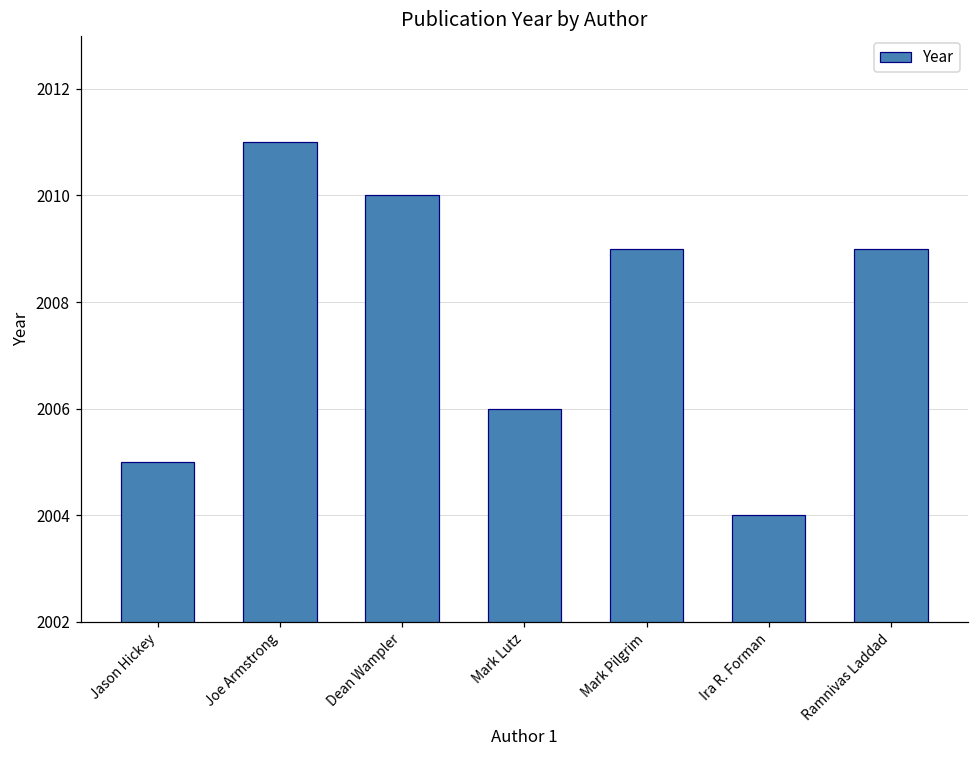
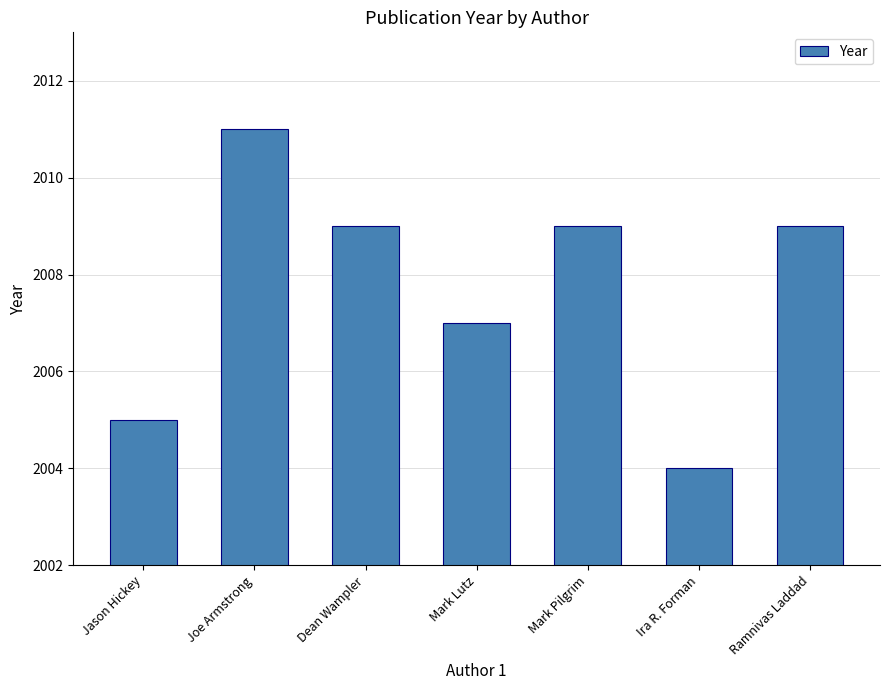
Dean Wampler: 2010 -> 2009
Mark Lutz: 2006 -> 2007
